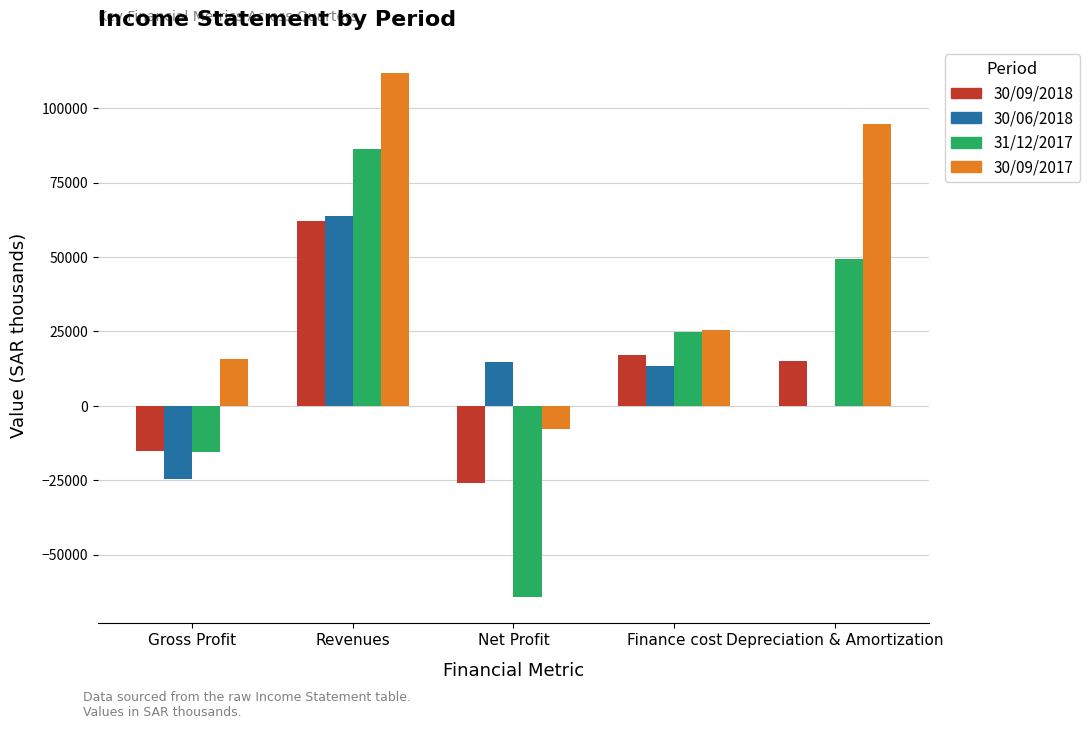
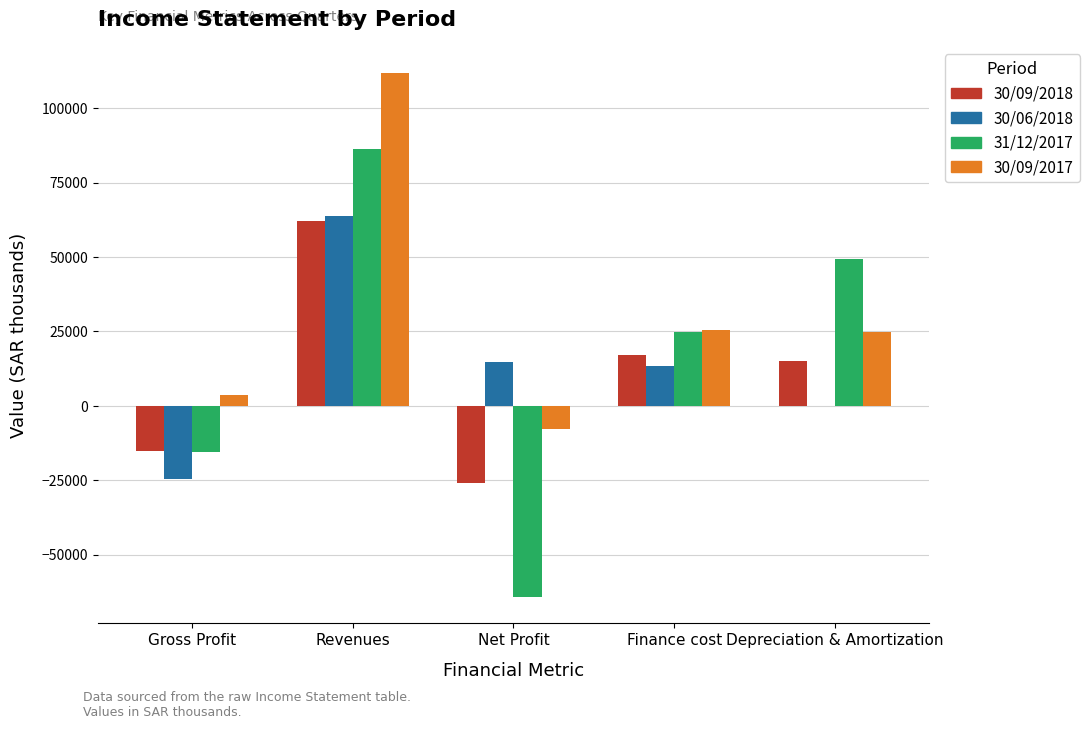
30/09/2017, Gross Profit: 16000 -> 4000
30/09/2017, Depreciation & Amortization: 95000 -> 25000
